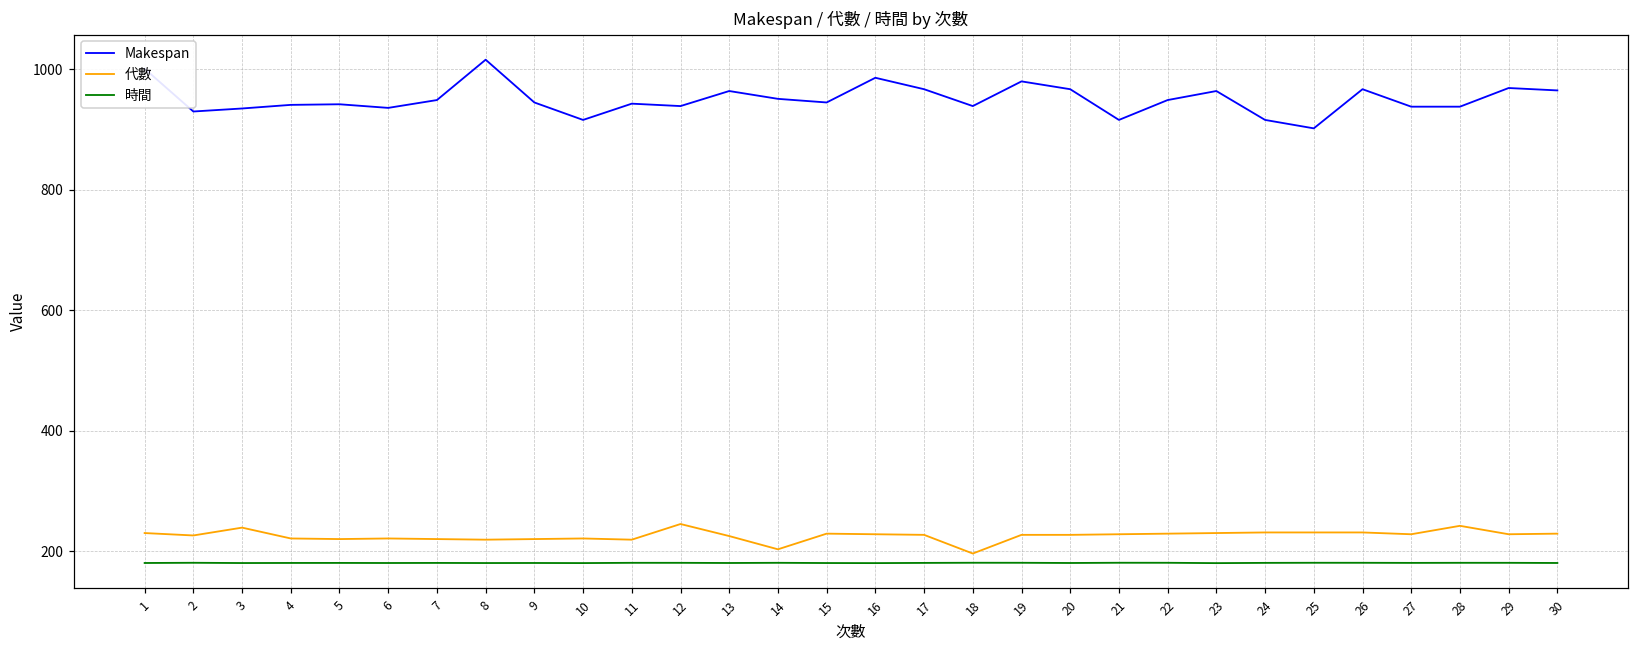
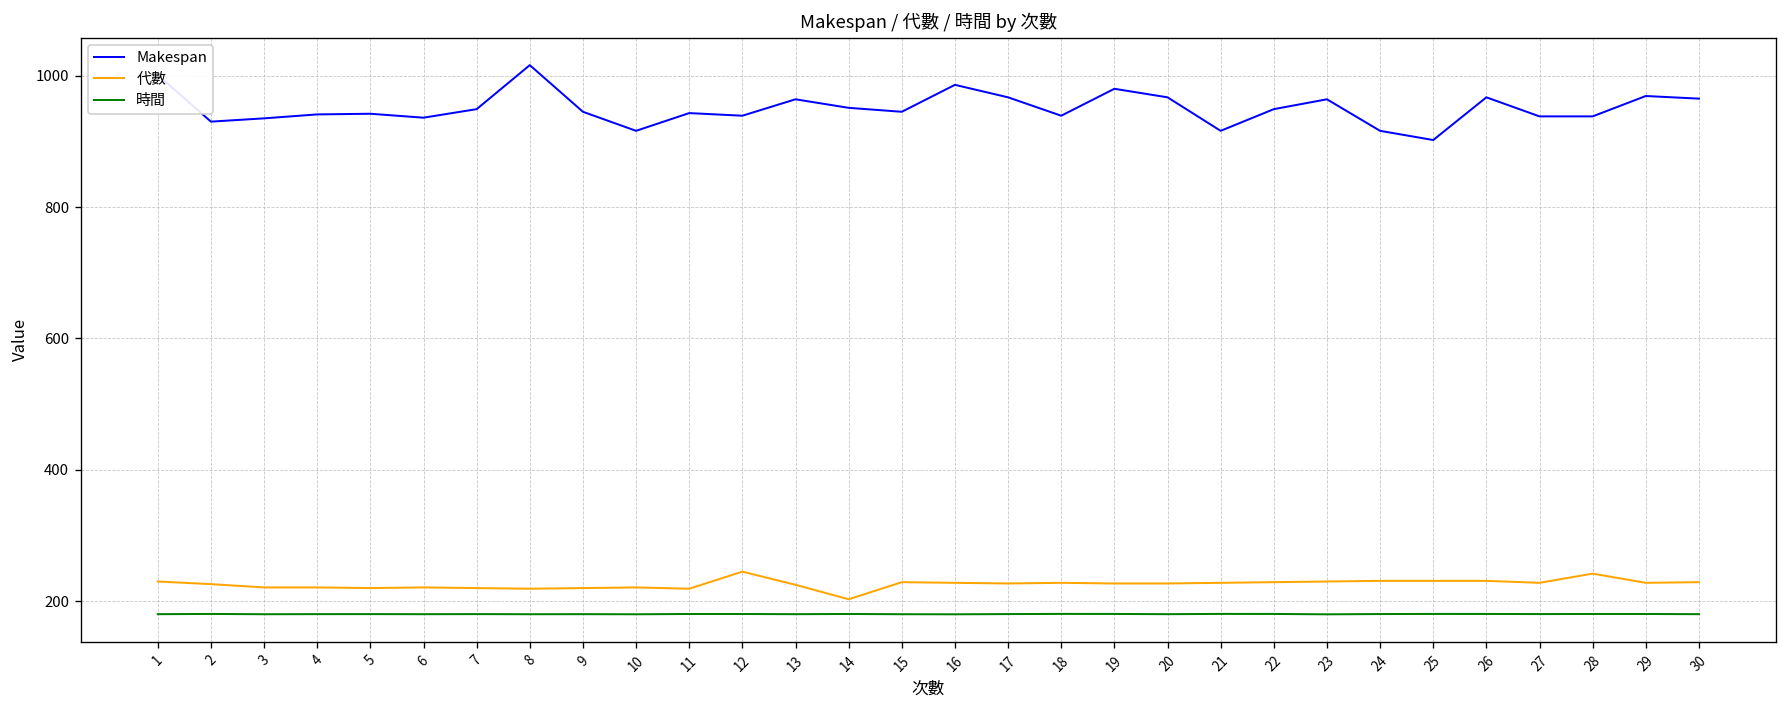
代數, 3: 240 -> 220
代數, 18: 200 -> 230
